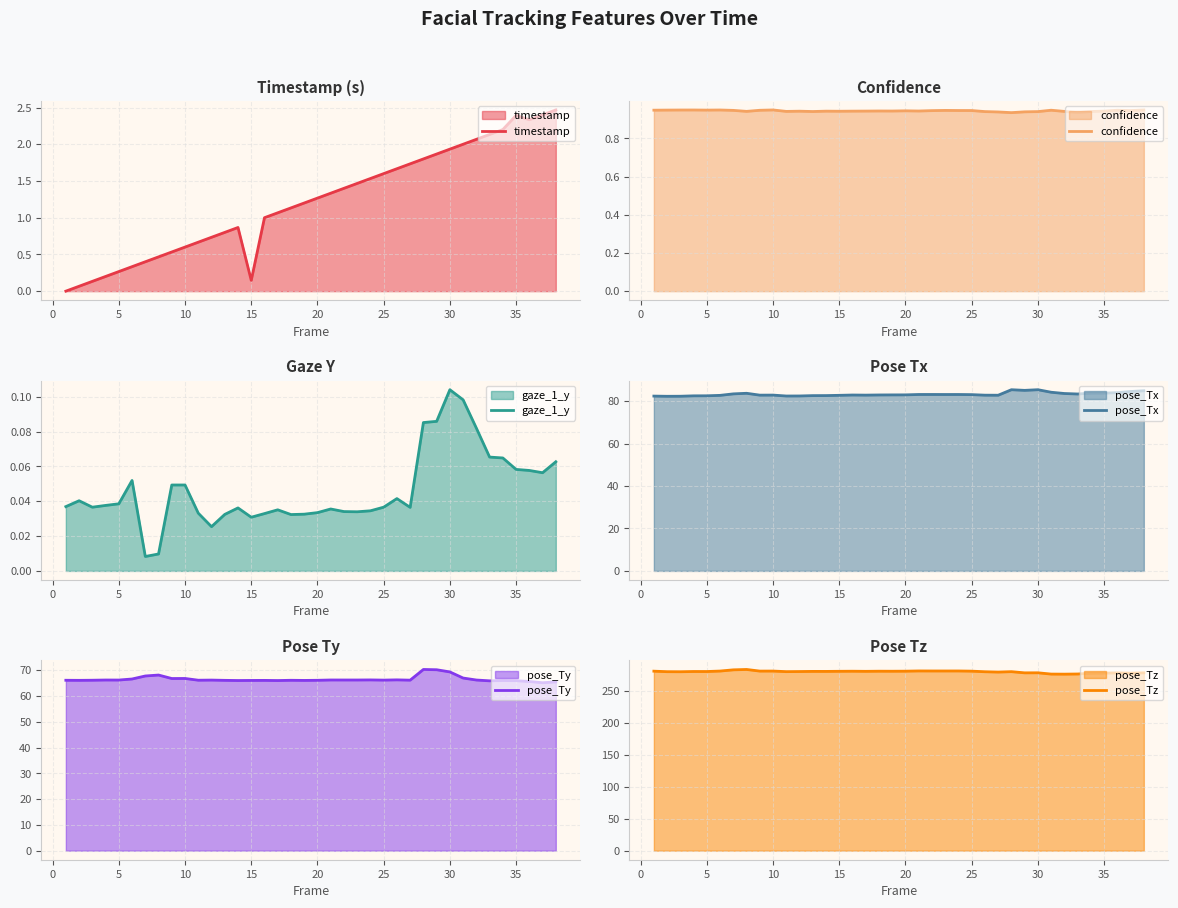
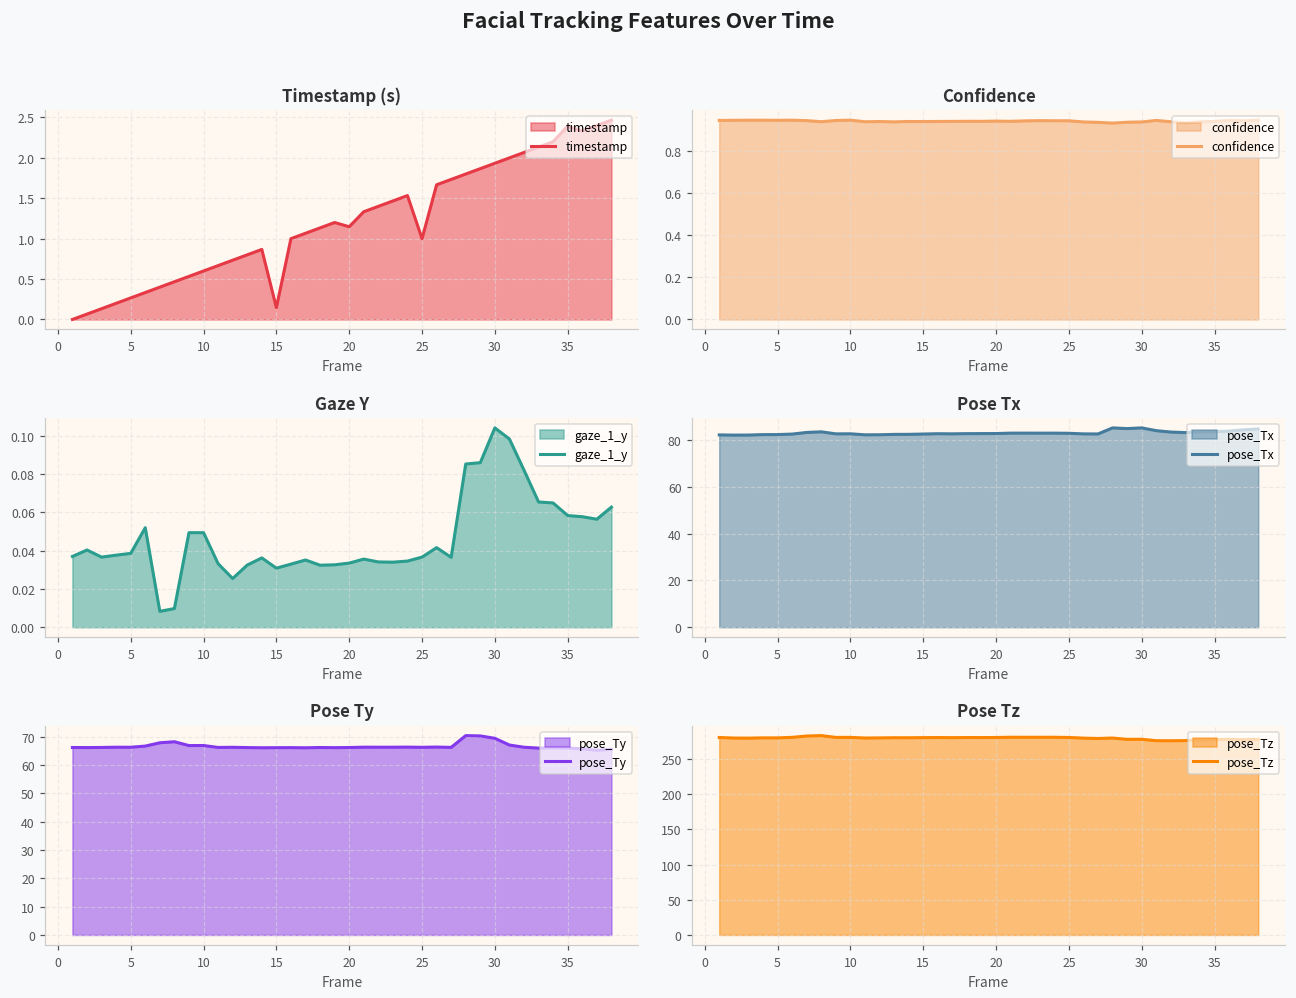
Timestamp (s), 20: 1.3 -> 1.1
Timestamp (s), 25: 1.6 -> 1.0
